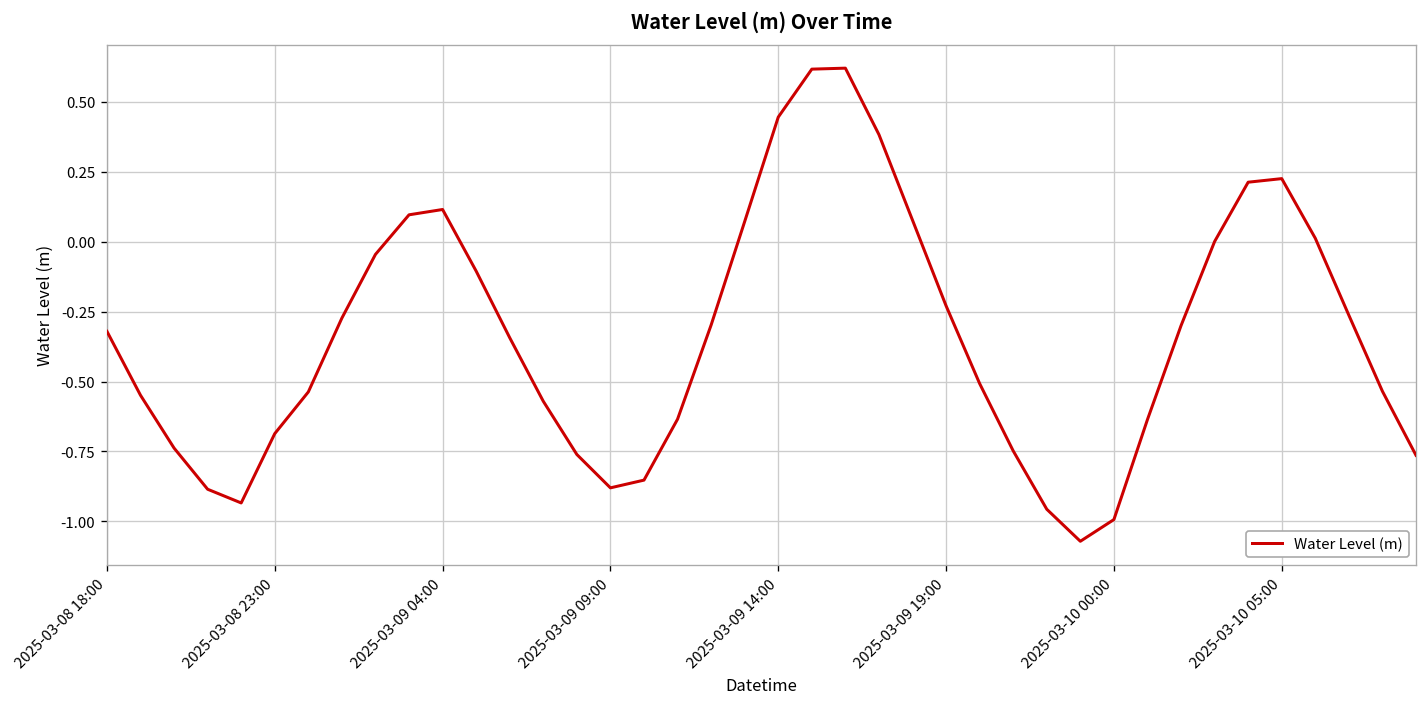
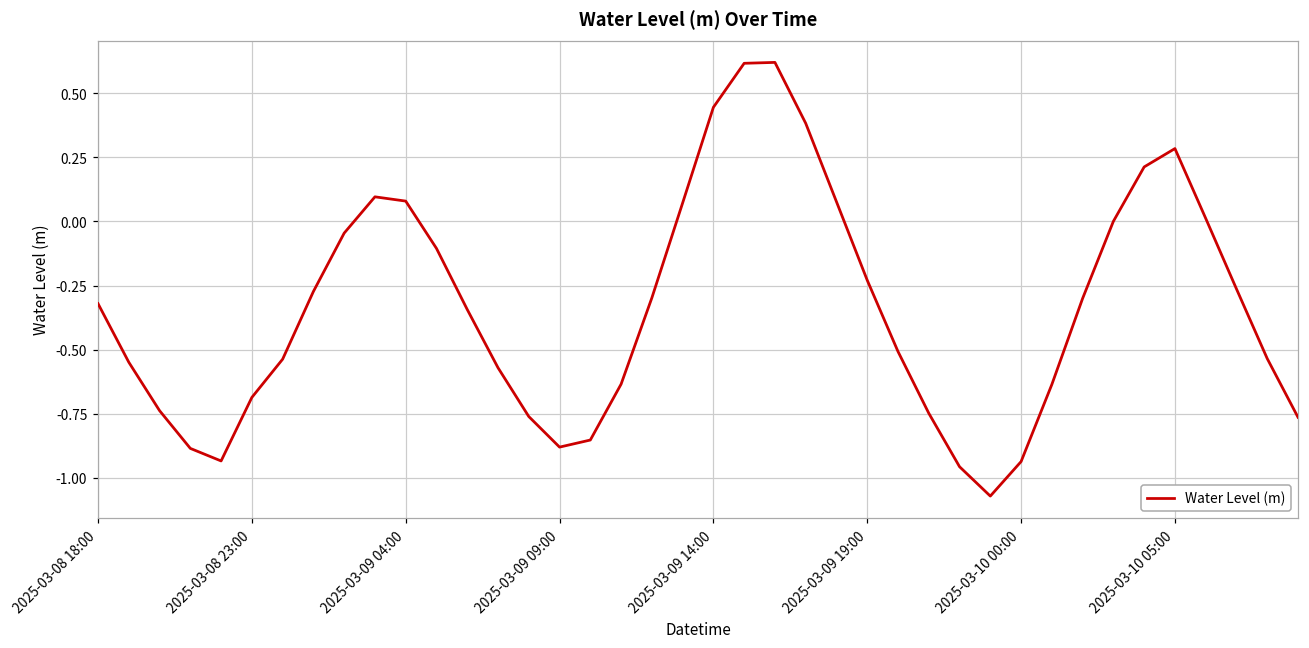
2025-03-09 04:00: 0.11 -> 0.08
2025-03-10 00:00: -0.99 -> -0.94
2025-03-10 05:00: 0.23 -> 0.28
